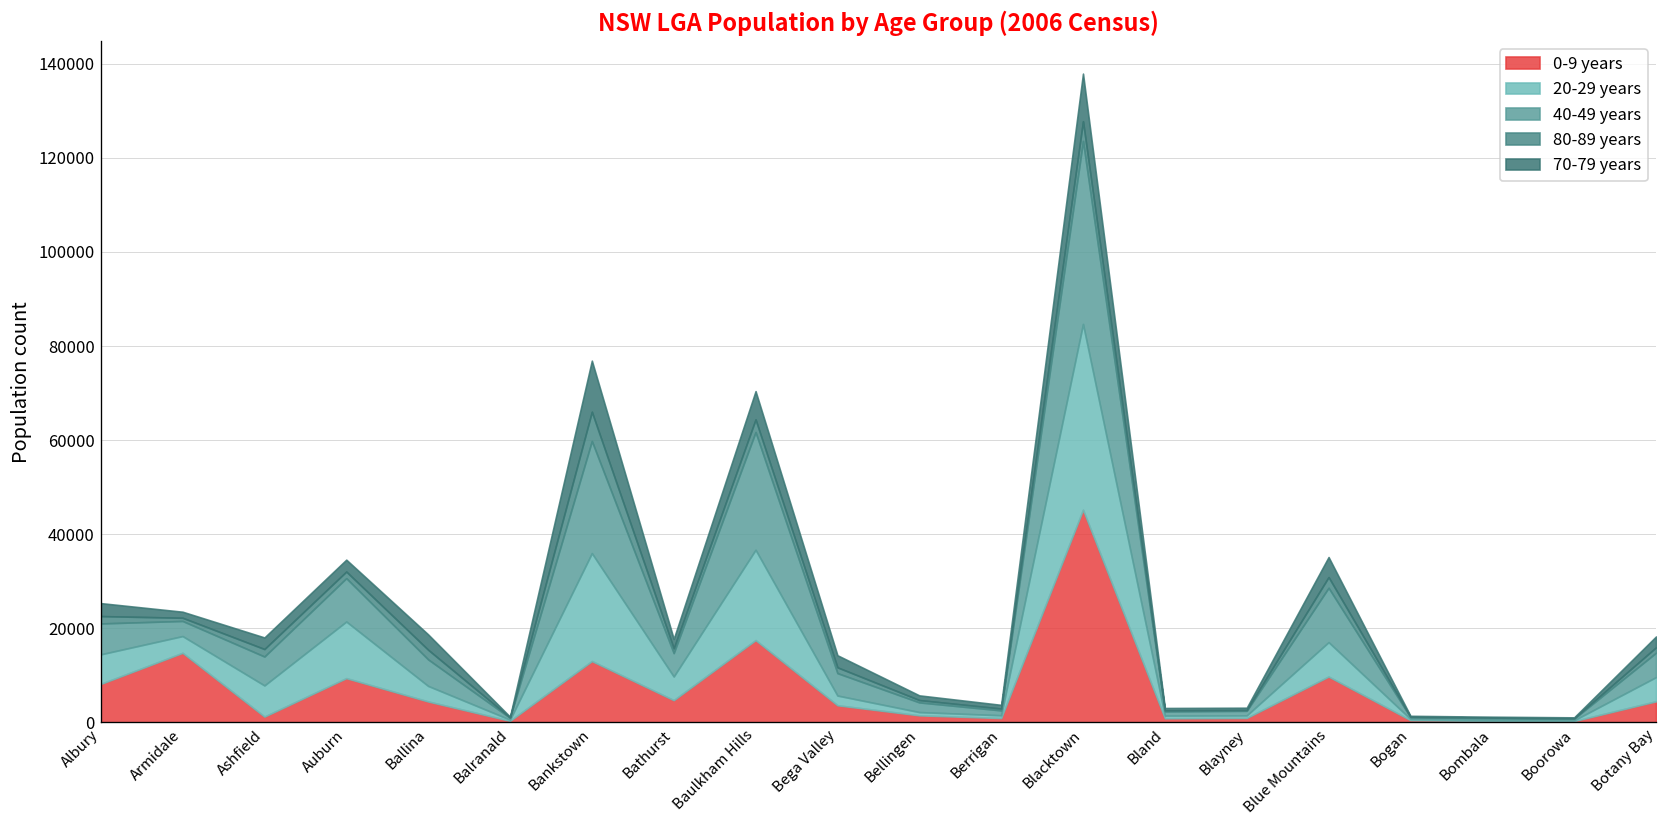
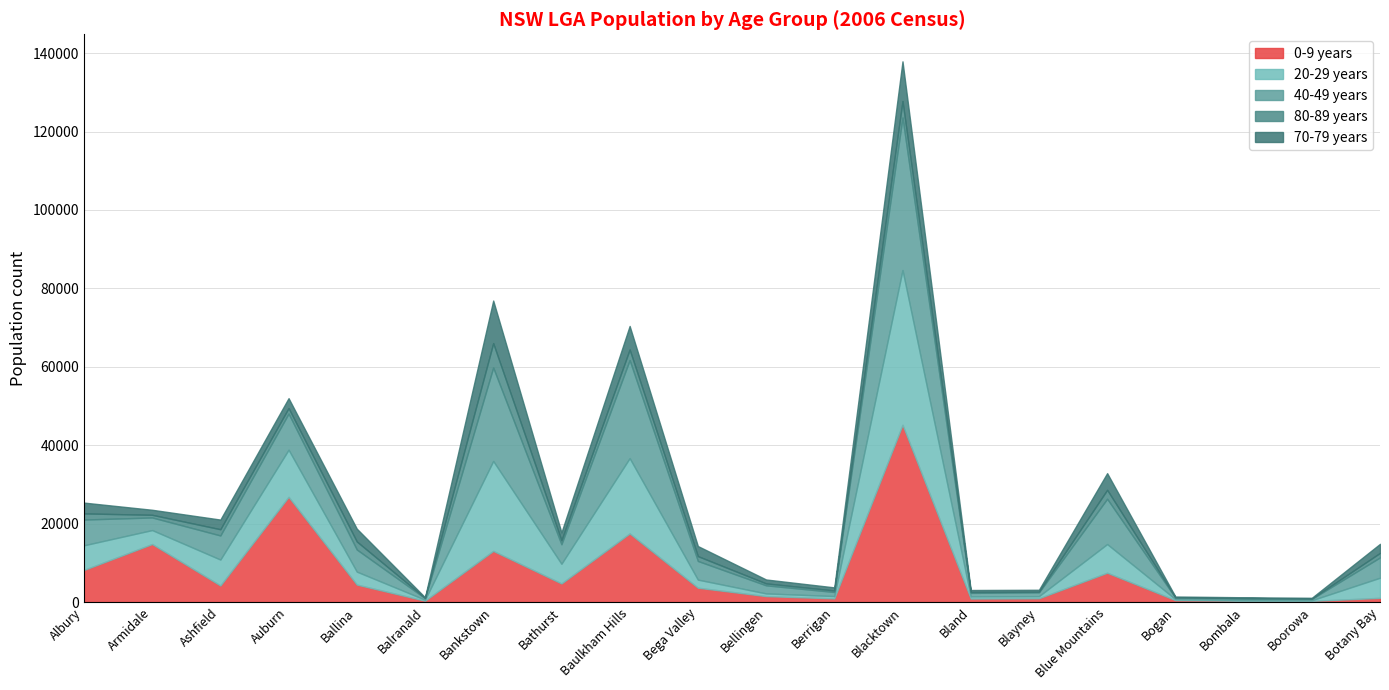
0-9 years, Ashfield: 1000 -> 4000
0-9 years, Auburn: 9000 -> 27000
0-9 years, Blue Mountains: 10000 -> 7000
0-9 years, Botany Bay: 4000 -> 1000
